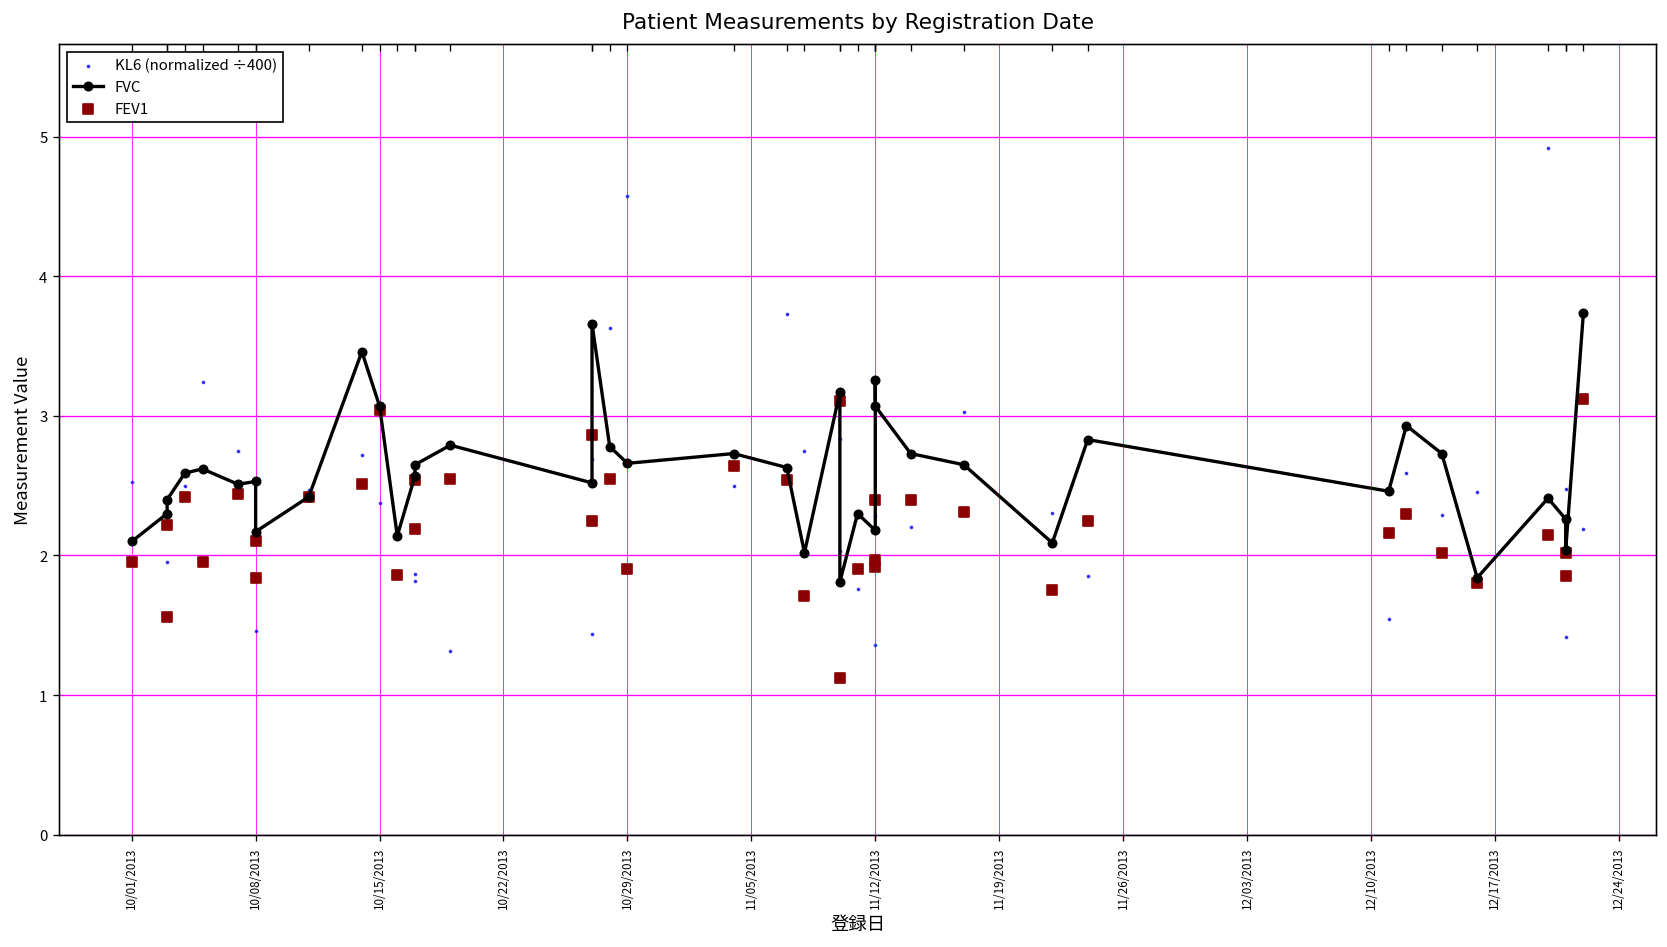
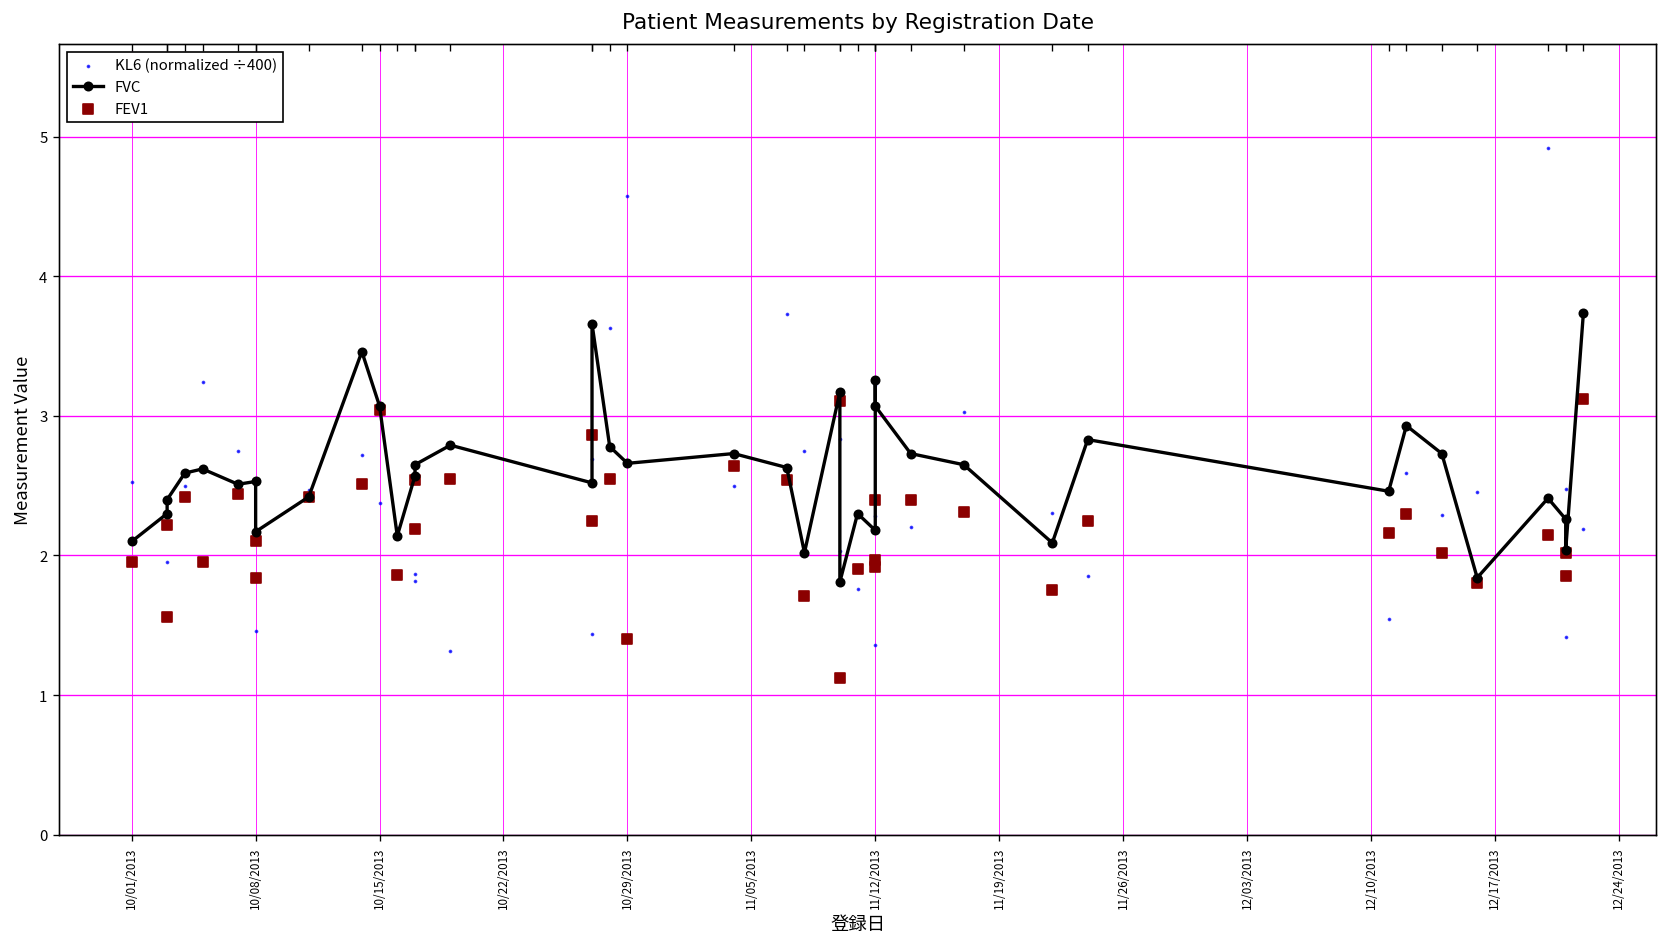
FEV1, 10/29/2013: 1.9 -> 1.4
